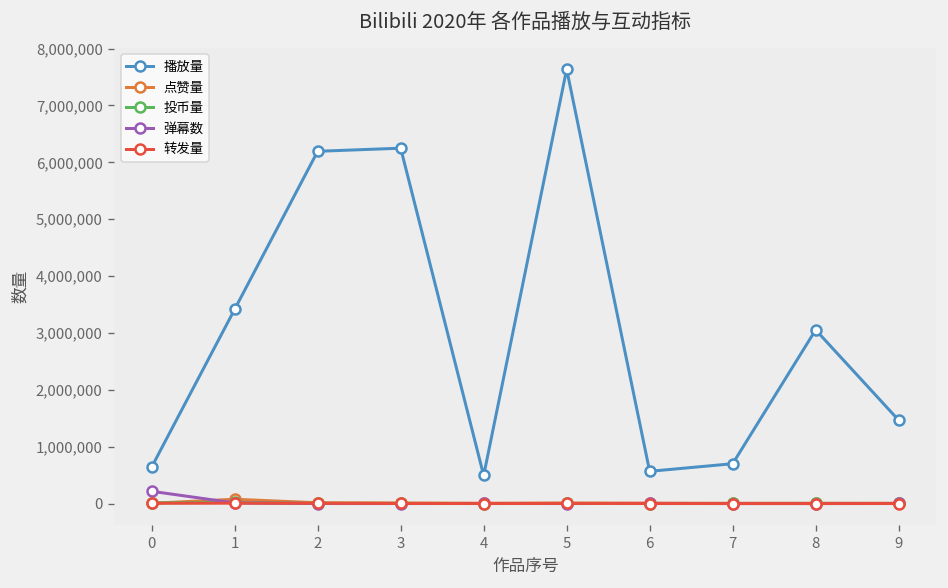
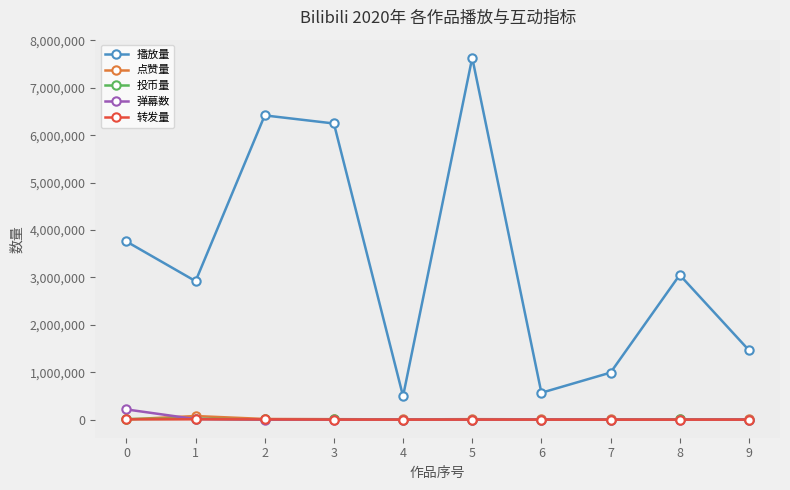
播放量, 0: 600,000 -> 3,800,000
播放量, 1: 3,400,000 -> 2,900,000
播放量, 2: 6,200,000 -> 6,400,000
播放量, 7: 700,000 -> 1,000,000
